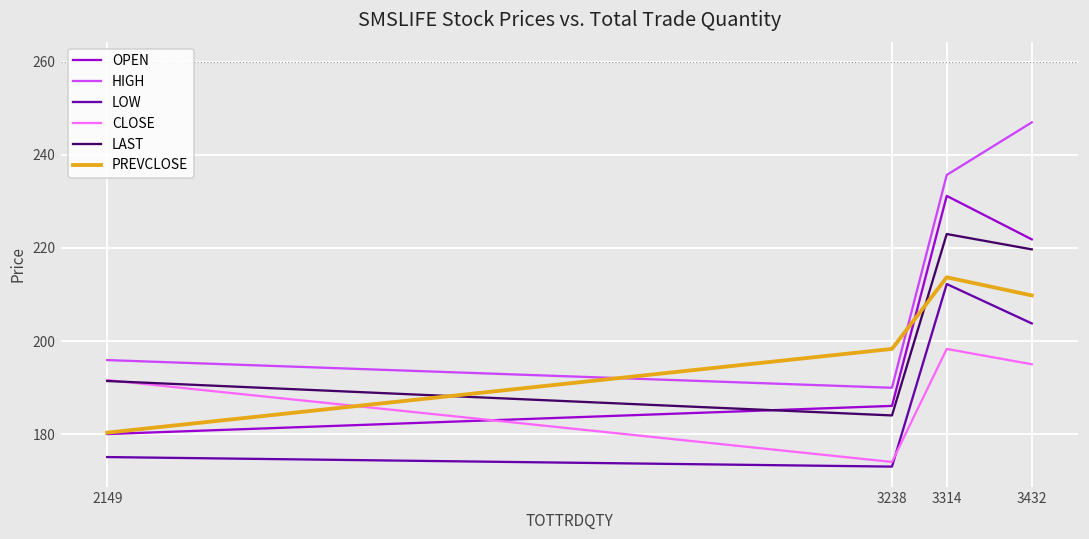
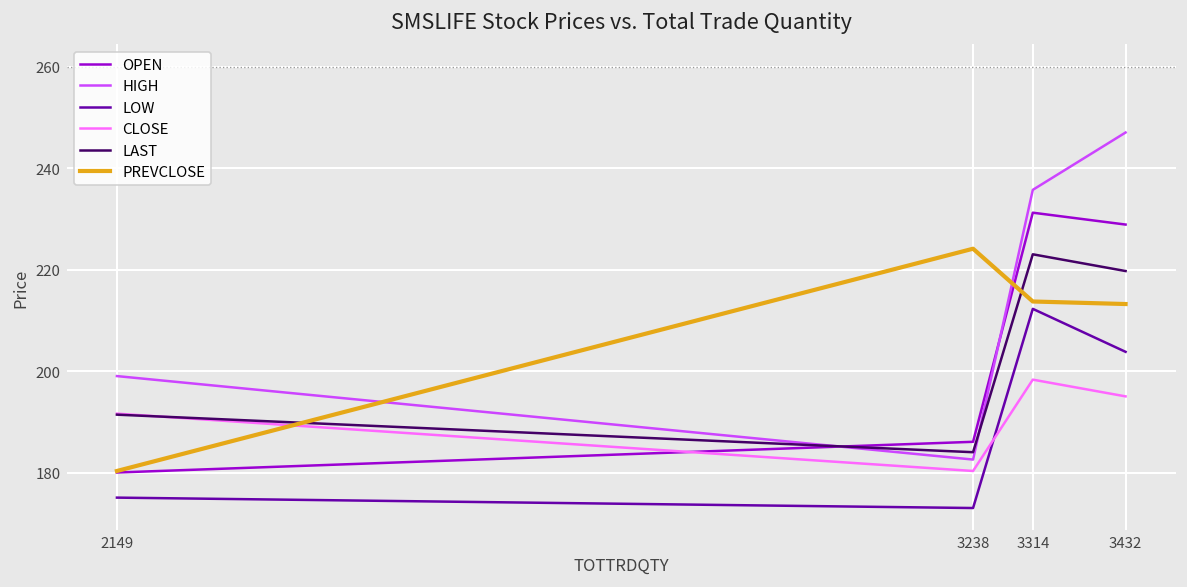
HIGH, 2149: 196 -> 199
HIGH, 3238: 190 -> 183
CLOSE, 3238: 174 -> 180
PREVCLOSE, 3238: 198 -> 224
OPEN, 3432: 222 -> 229
PREVCLOSE, 3432: 210 -> 213
